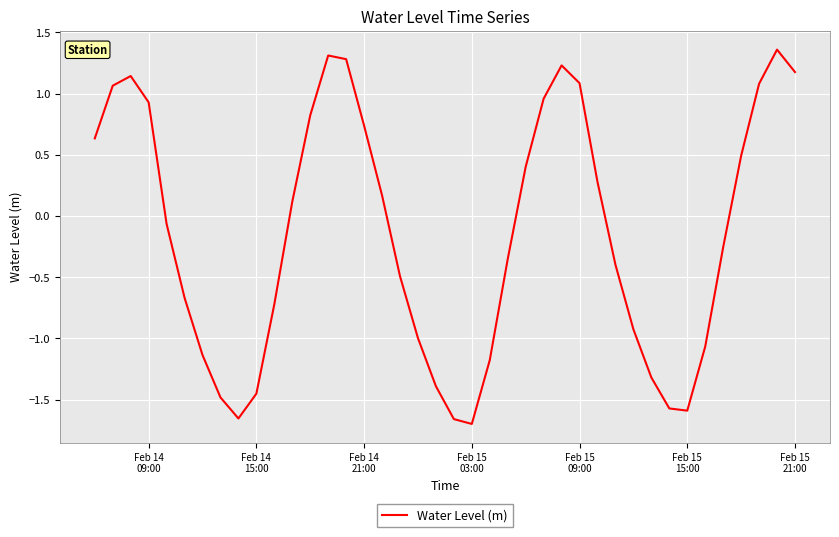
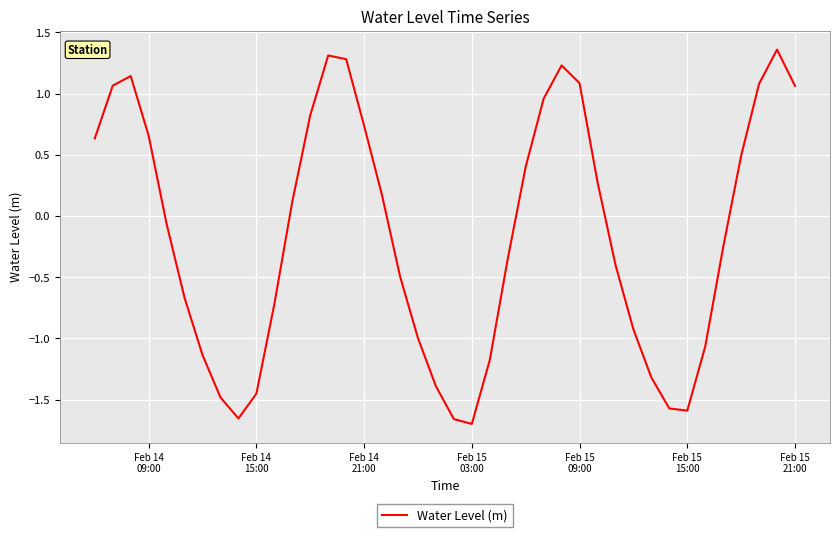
Feb 14 09:00: 0.93 -> 0.66
Feb 15 21:00: 1.18 -> 1.06
